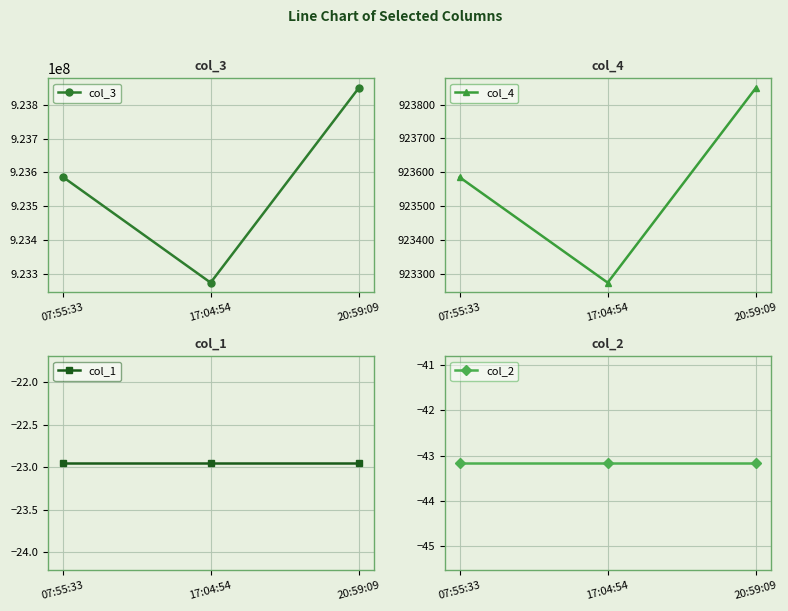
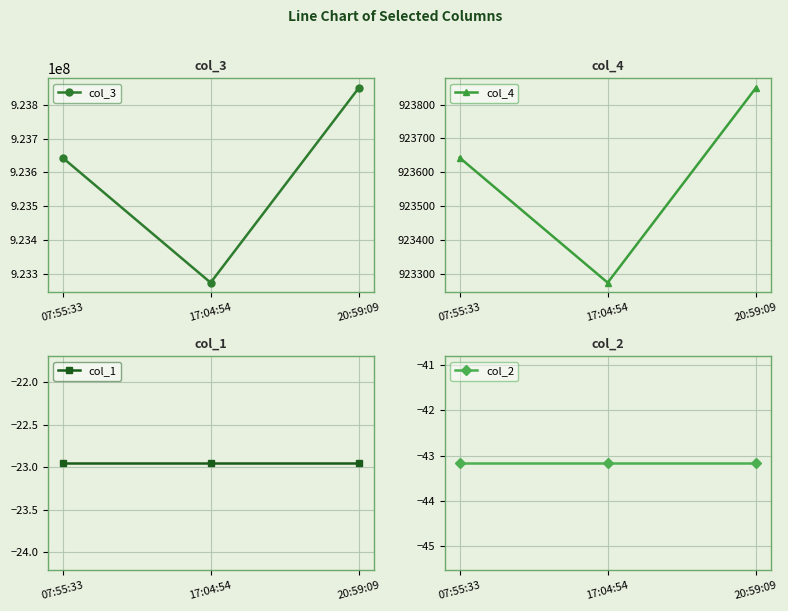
col_3, 07:55:33: 923590000 -> 923640000
col_4, 07:55:33: 923590 -> 923640
